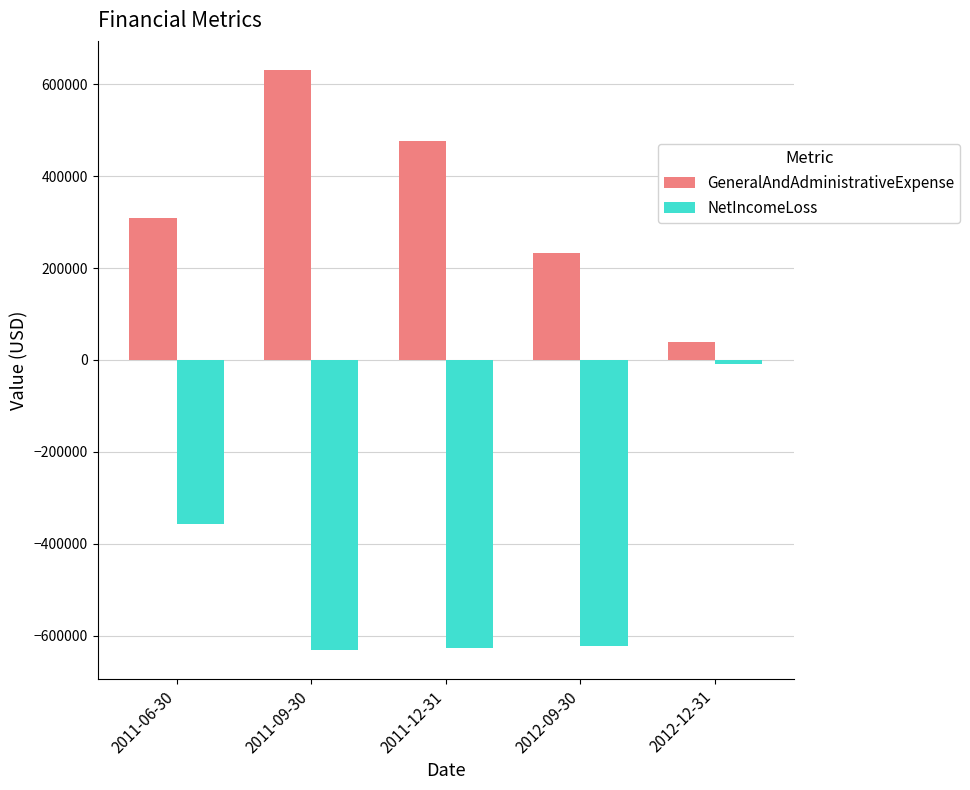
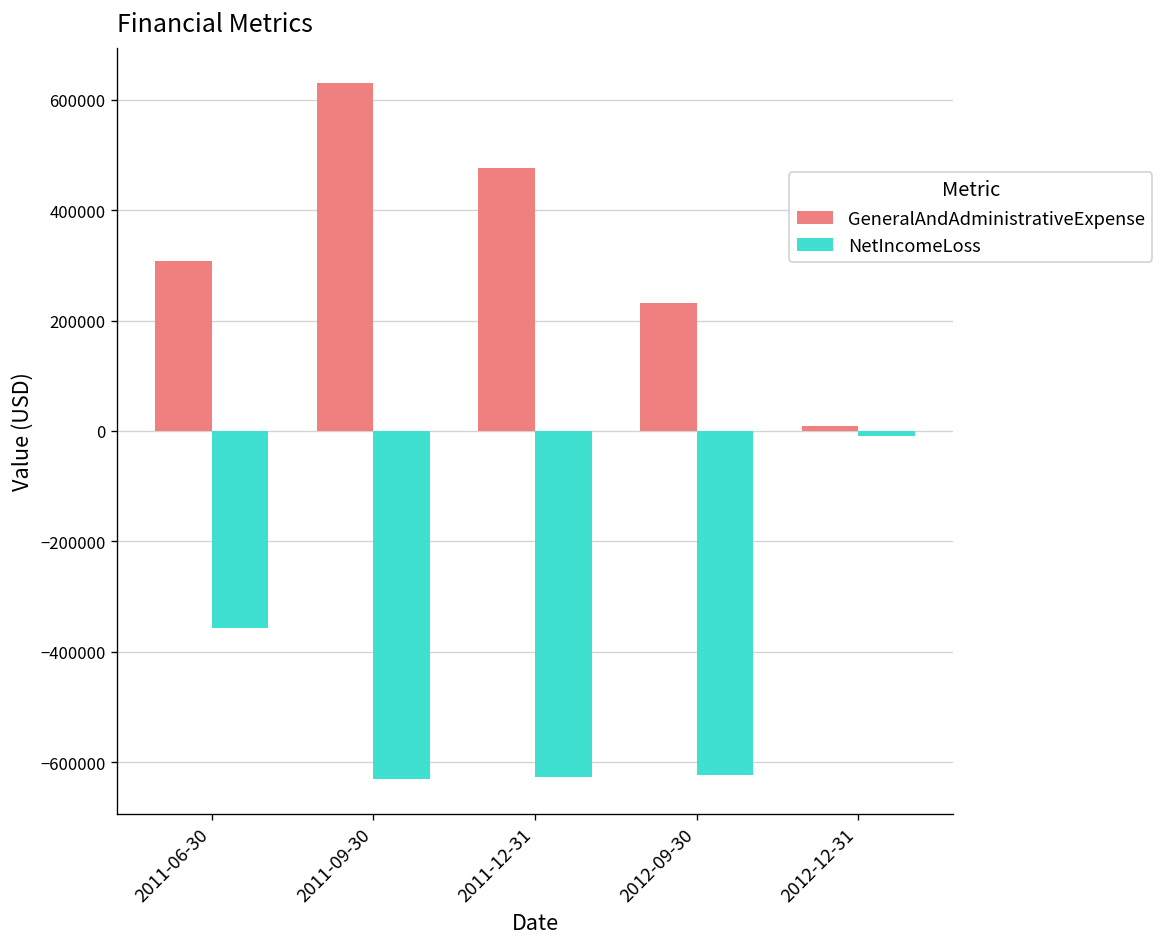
GeneralAndAdministrativeExpense, 2012-12-31: 40000 -> 10000
